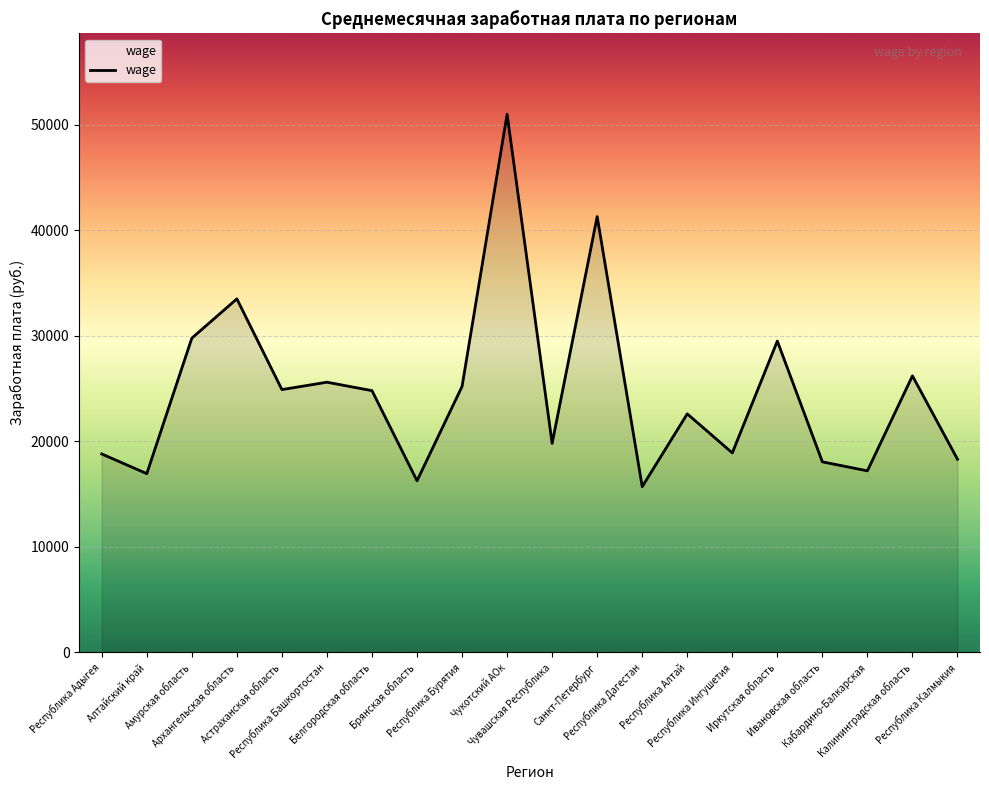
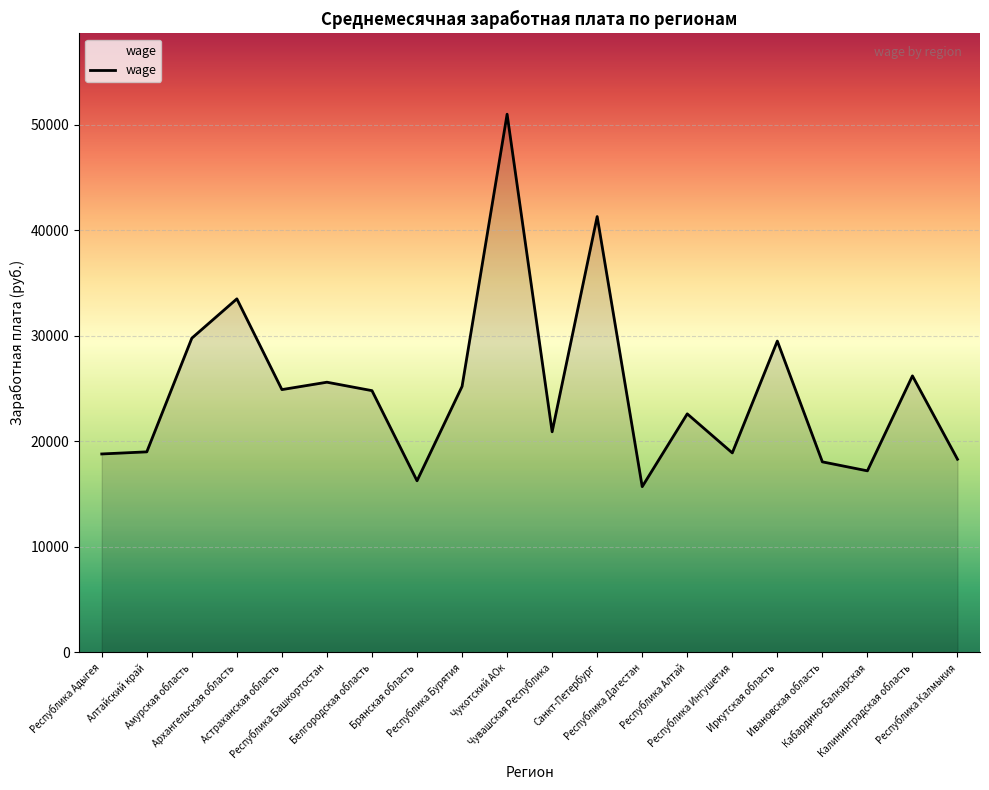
Алтайский край: 16900 -> 19000
Чувашская Республика: 19800 -> 20900
